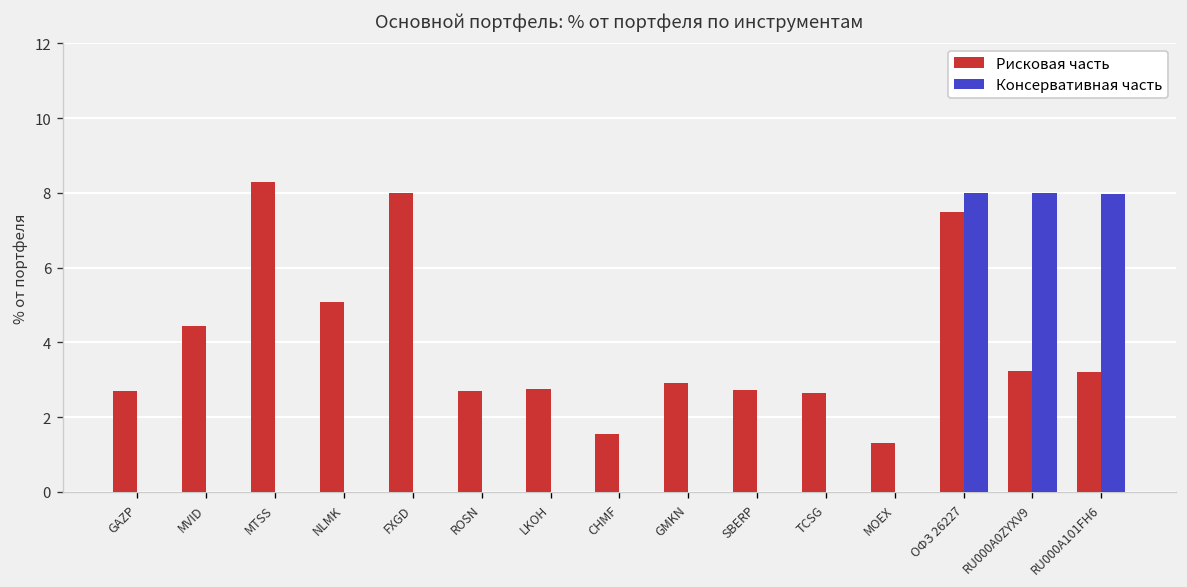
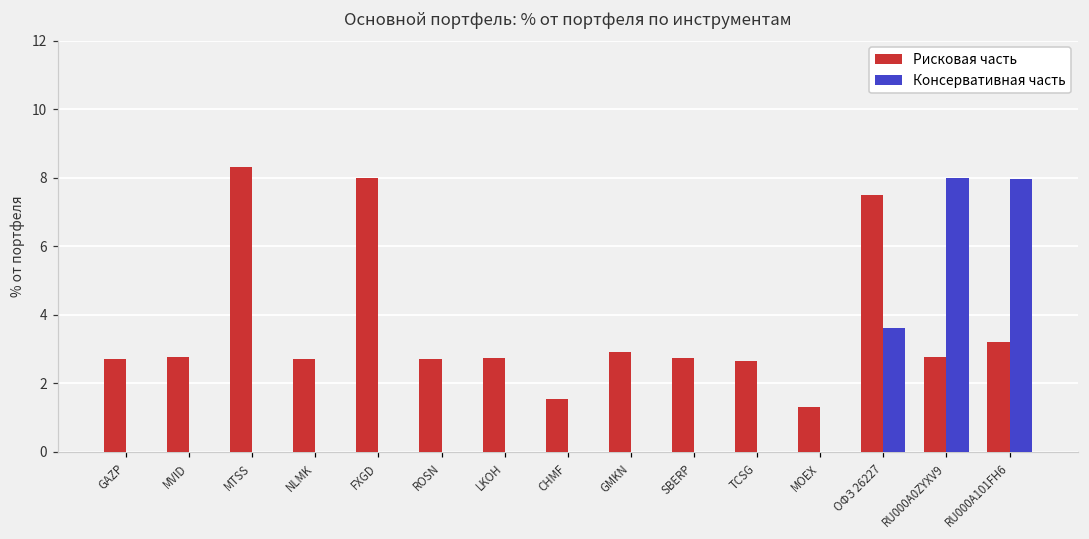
Рисковая часть, MVID: 4.4 -> 2.8
Рисковая часть, NLMK: 5.1 -> 2.7
Консервативная часть, ОФЗ 26227: 8.0 -> 3.6
Рисковая часть, RU000A0ZYXV9: 3.2 -> 2.8
